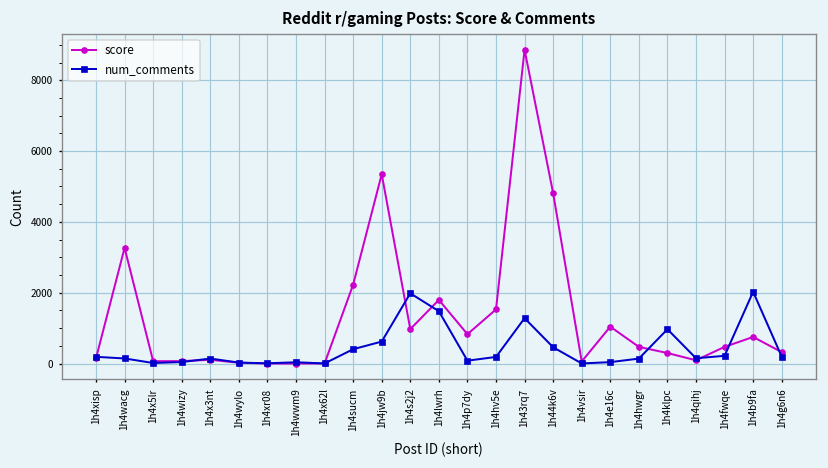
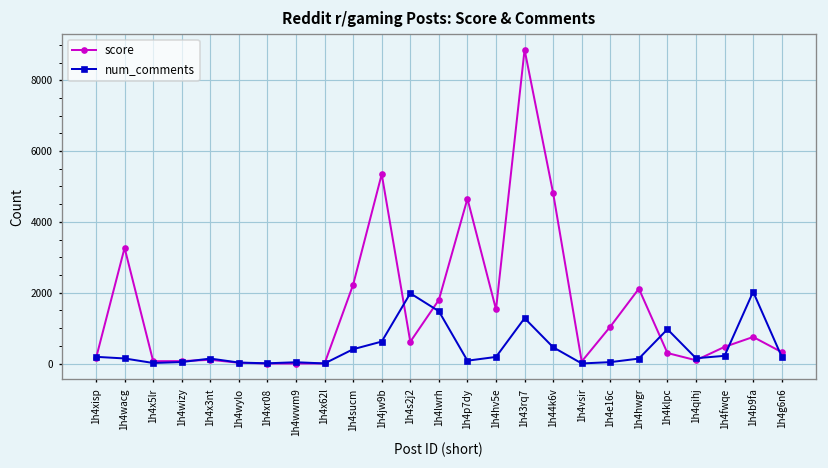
score, 1h4s2j2: 1000 -> 600
score, 1h4p7dy: 800 -> 4700
score, 1h4hwgr: 500 -> 2100
